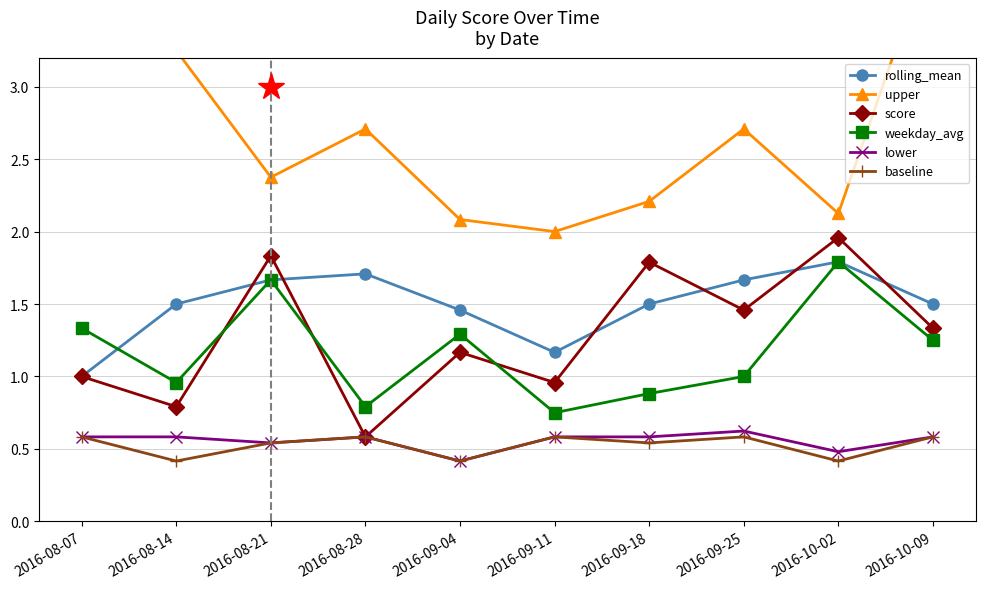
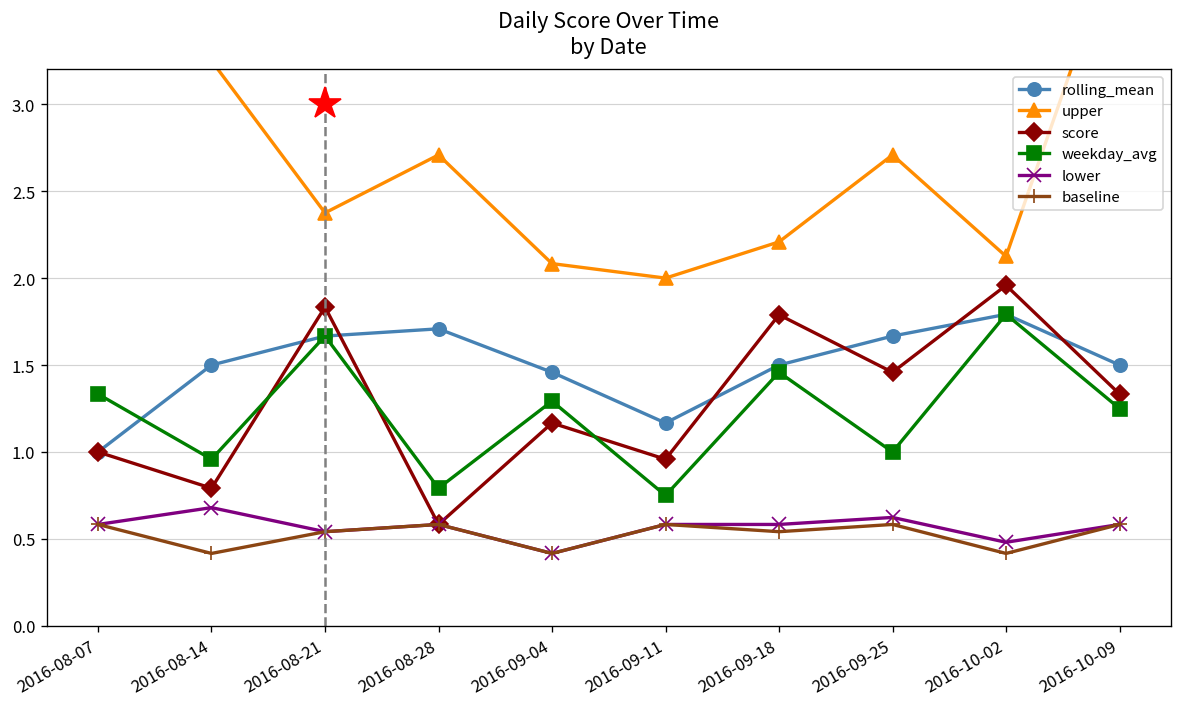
lower, 2016-08-14: 0.58 -> 0.68
weekday_avg, 2016-09-18: 0.88 -> 1.46
